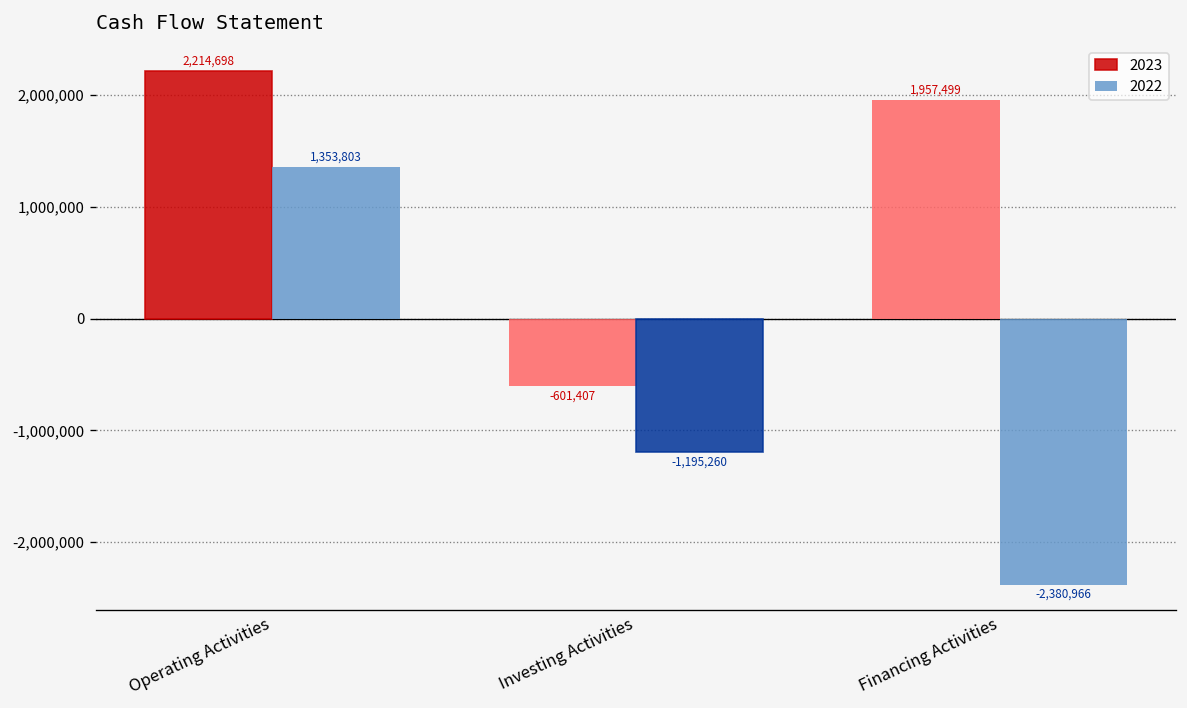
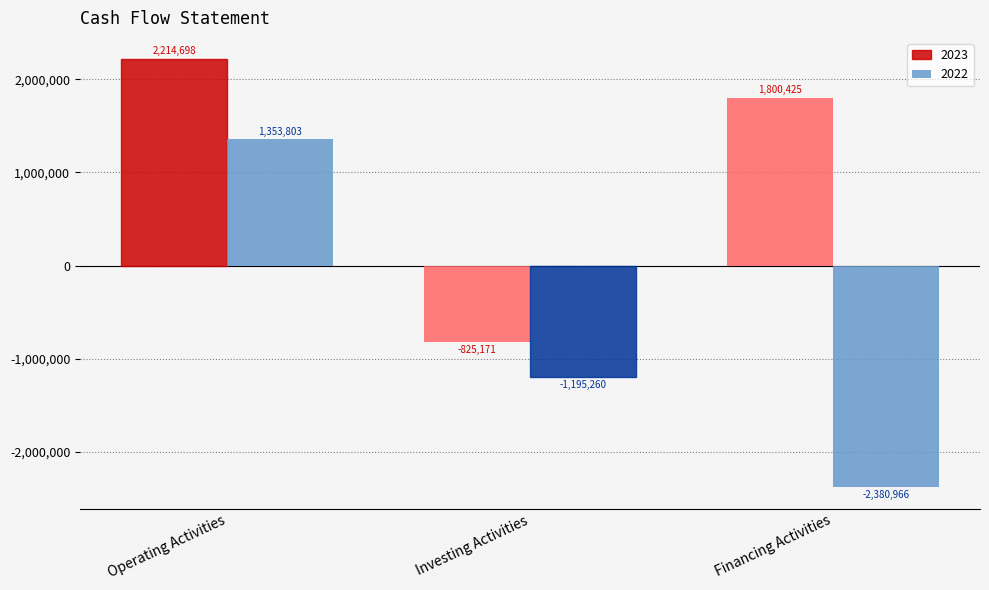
2023, Investing Activities: -601,407 -> -825,171
2023, Financing Activities: 1,957,499 -> 1,800,425
